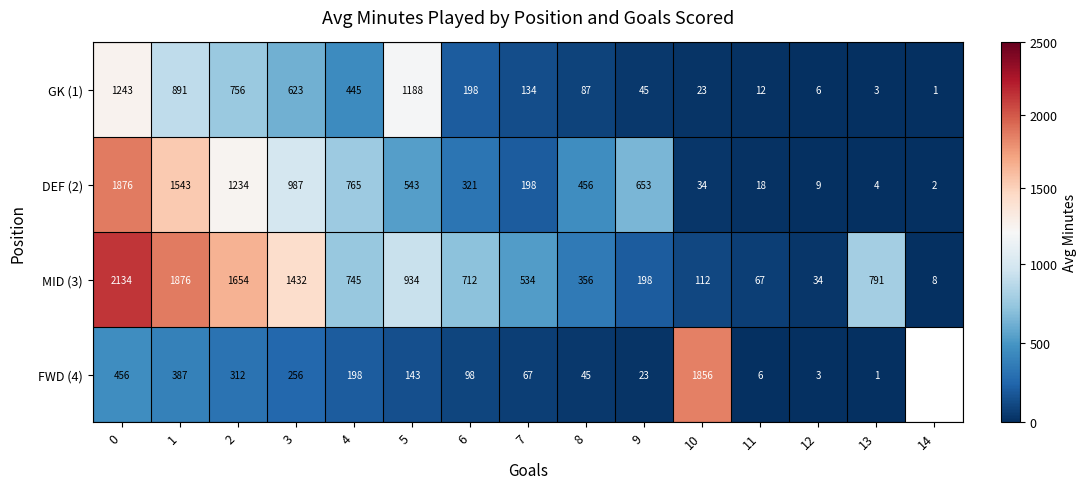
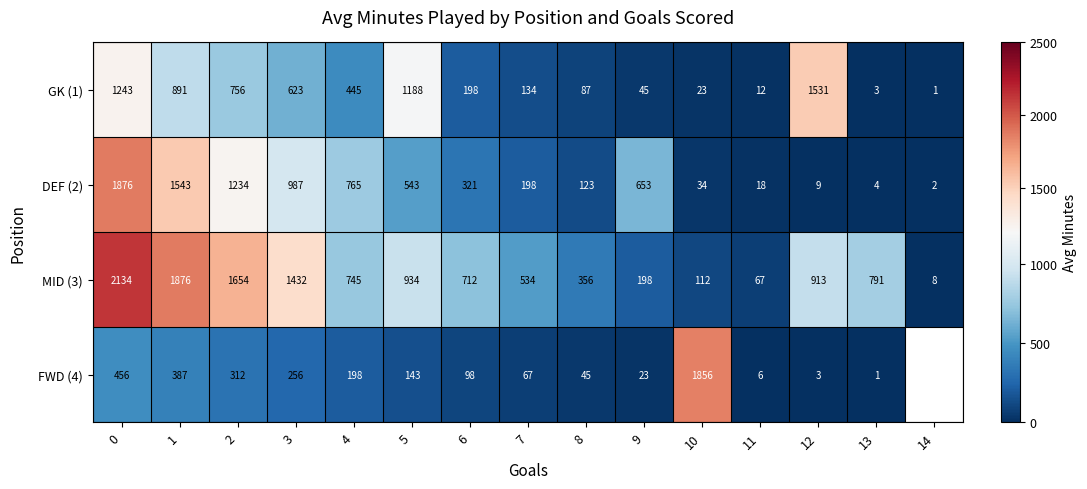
GK (1), 12: 6 -> 1531
DEF (2), 8: 456 -> 123
MID (3), 12: 34 -> 913
